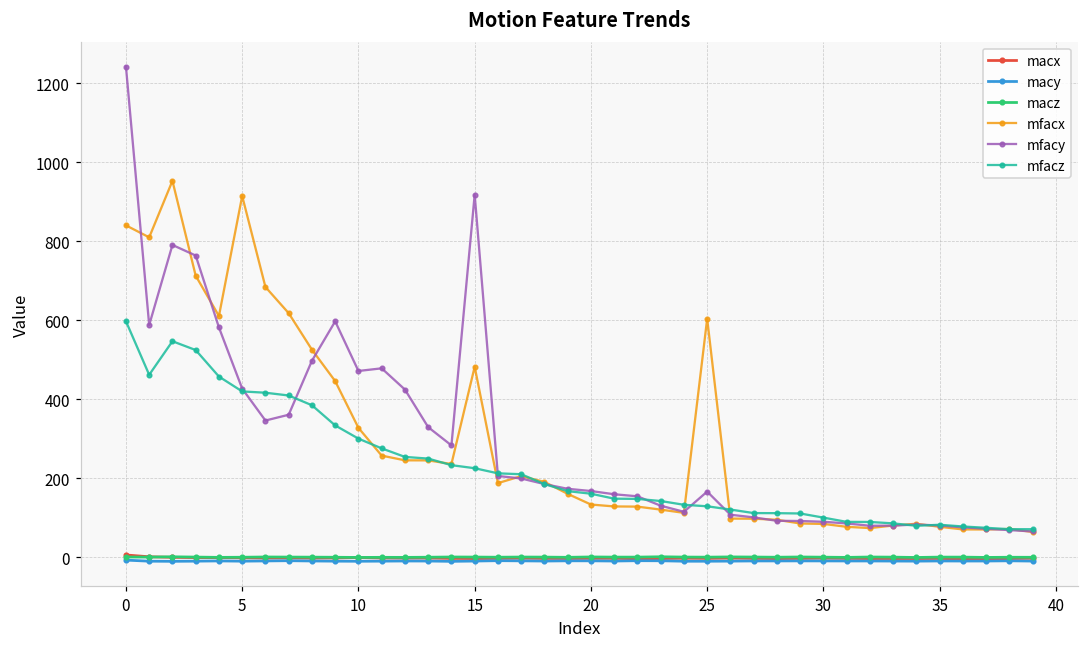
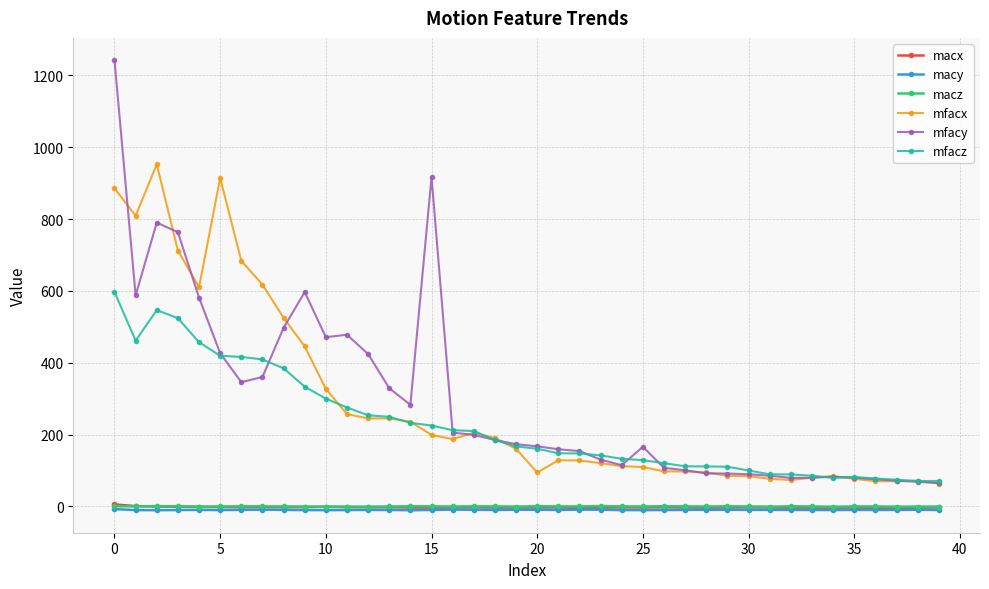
mfacx, 0: 840 -> 890
mfacx, 15: 480 -> 200
mfacx, 20: 130 -> 90
mfacx, 25: 600 -> 110
